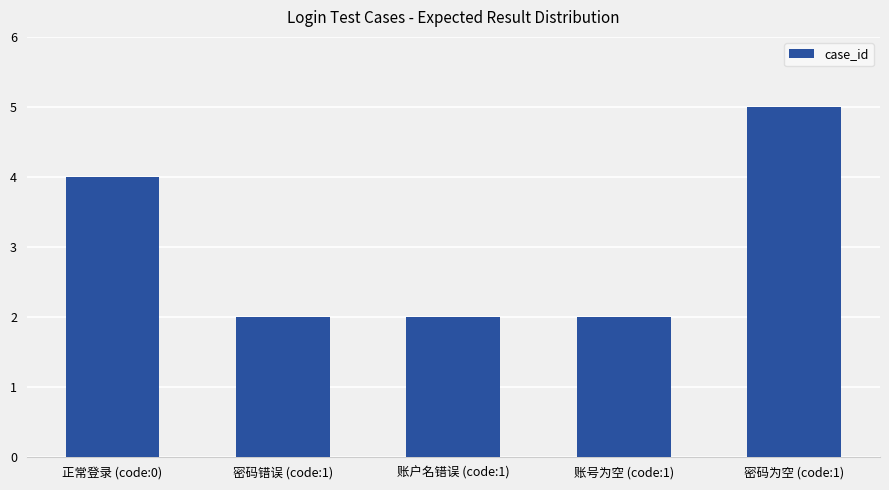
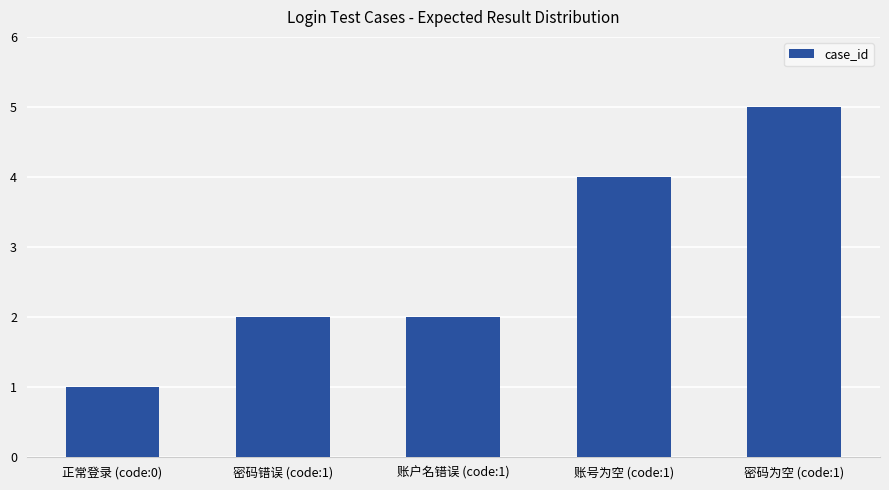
正常登录 (code:0): 4 -> 1
账号为空 (code:1): 2 -> 4
